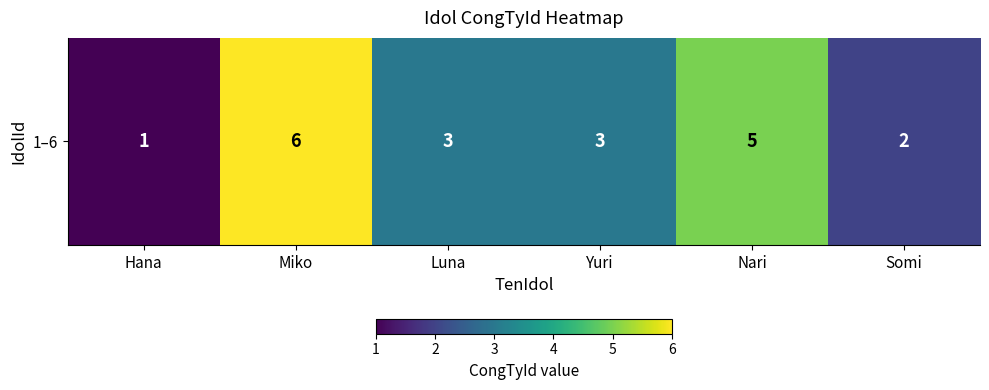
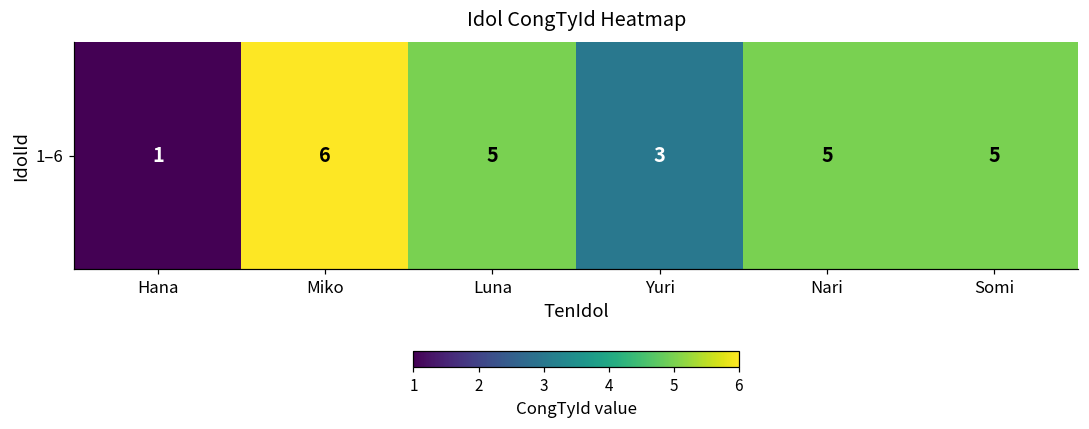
1–6, Luna: 3 -> 5
1–6, Somi: 2 -> 5
